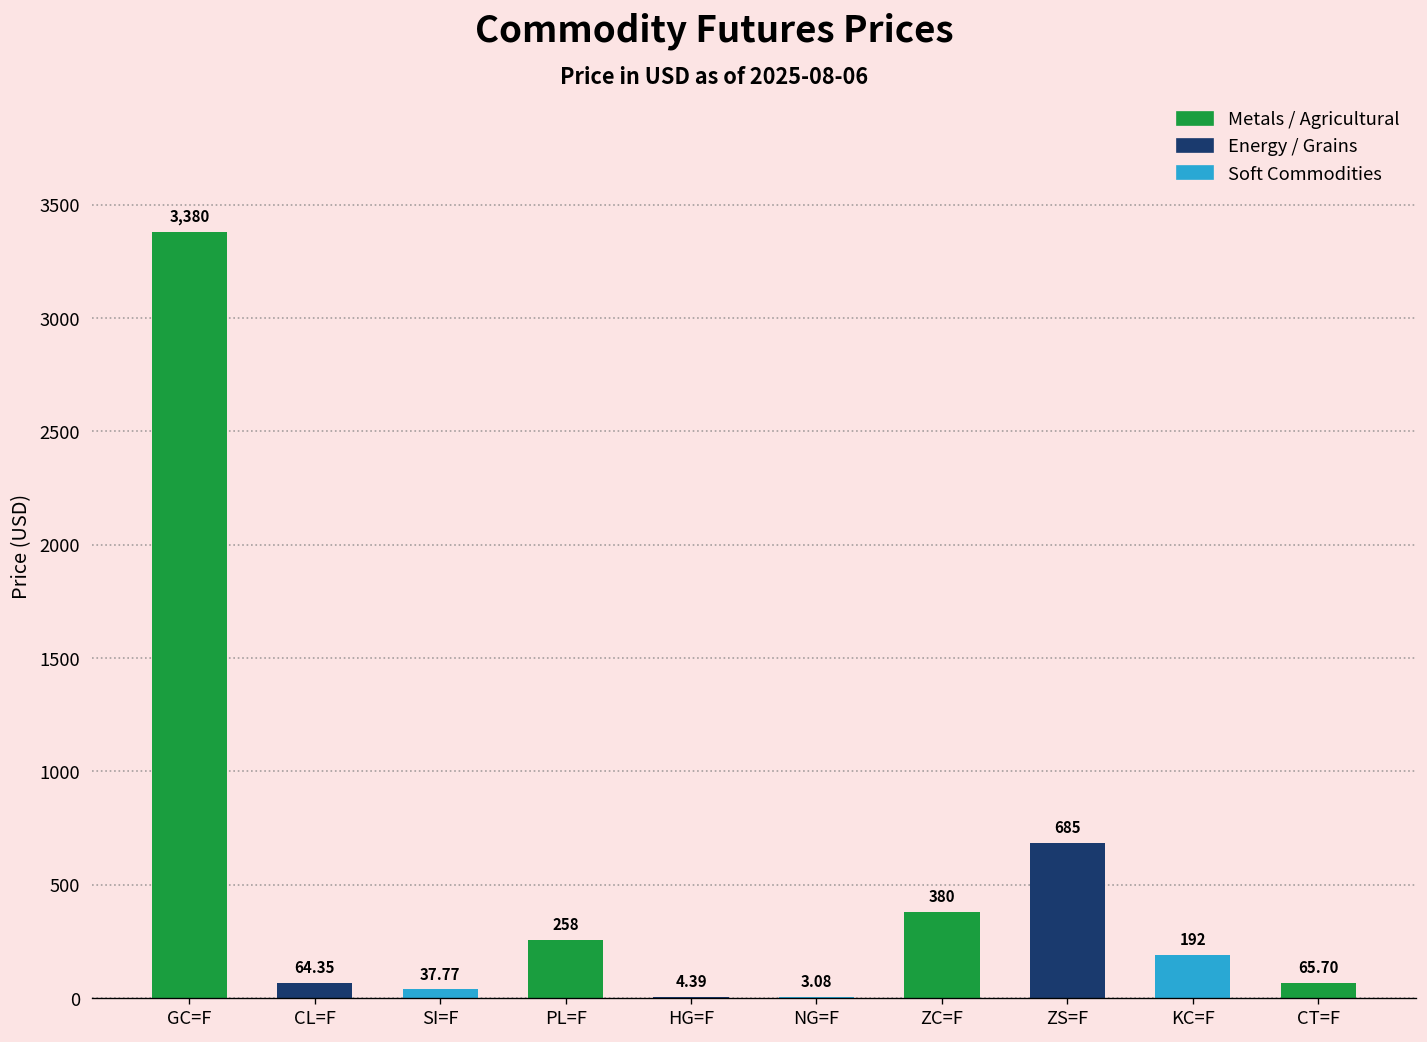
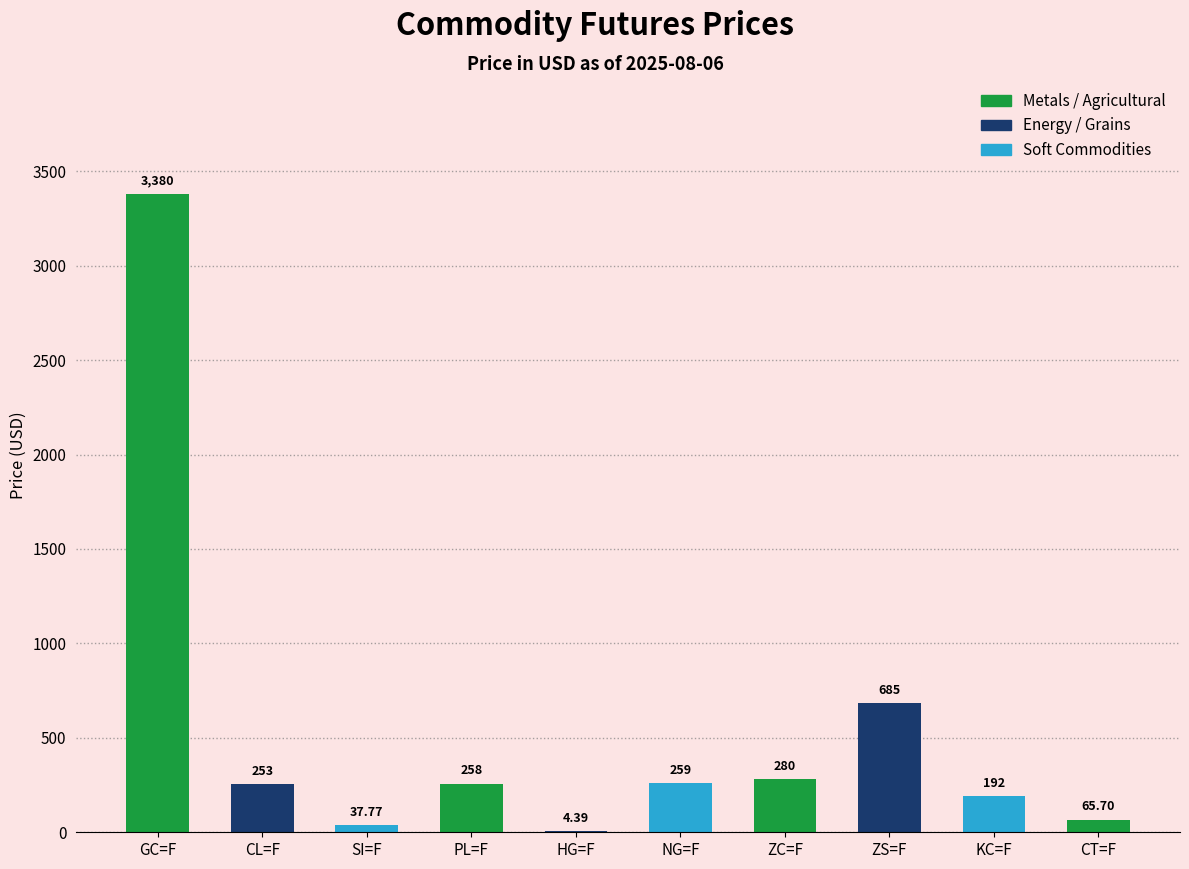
CL=F: 64.35 -> 253
NG=F: 3.08 -> 259
ZC=F: 380 -> 280
